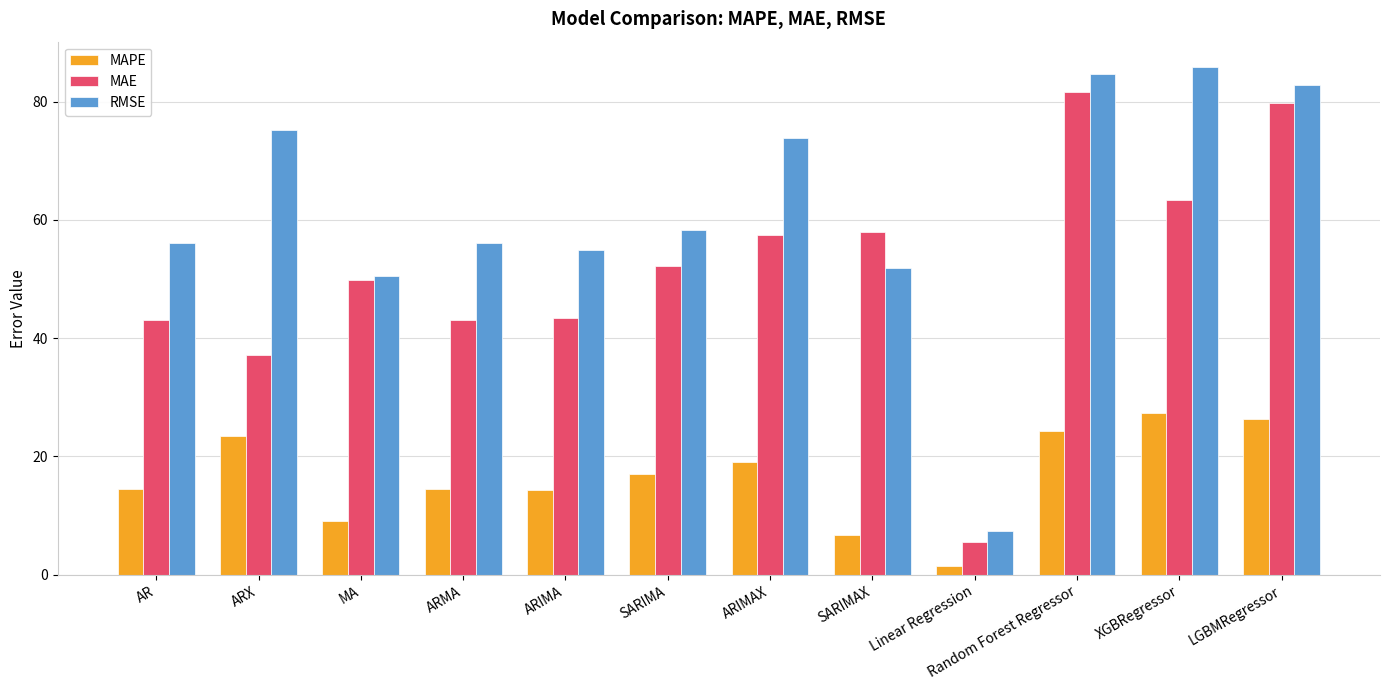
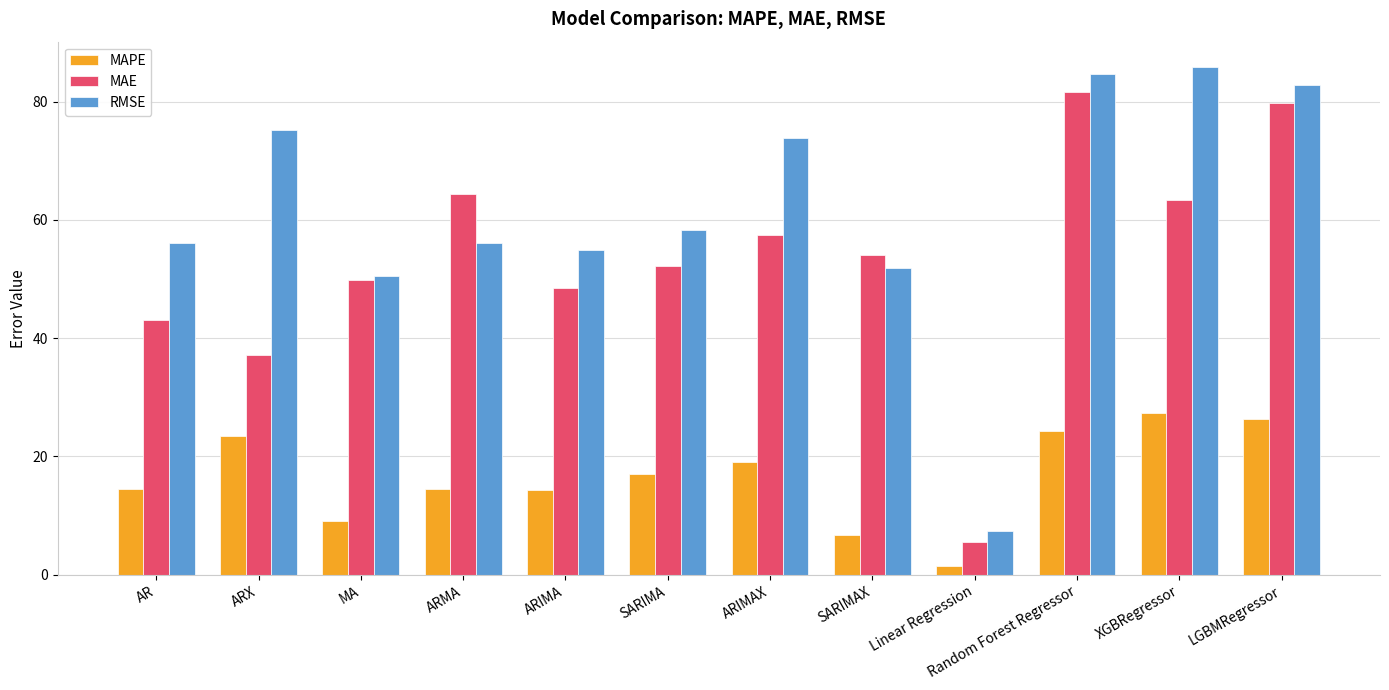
MAE, ARMA: 43 -> 64
MAE, ARIMA: 43 -> 48
MAE, SARIMAX: 58 -> 54
